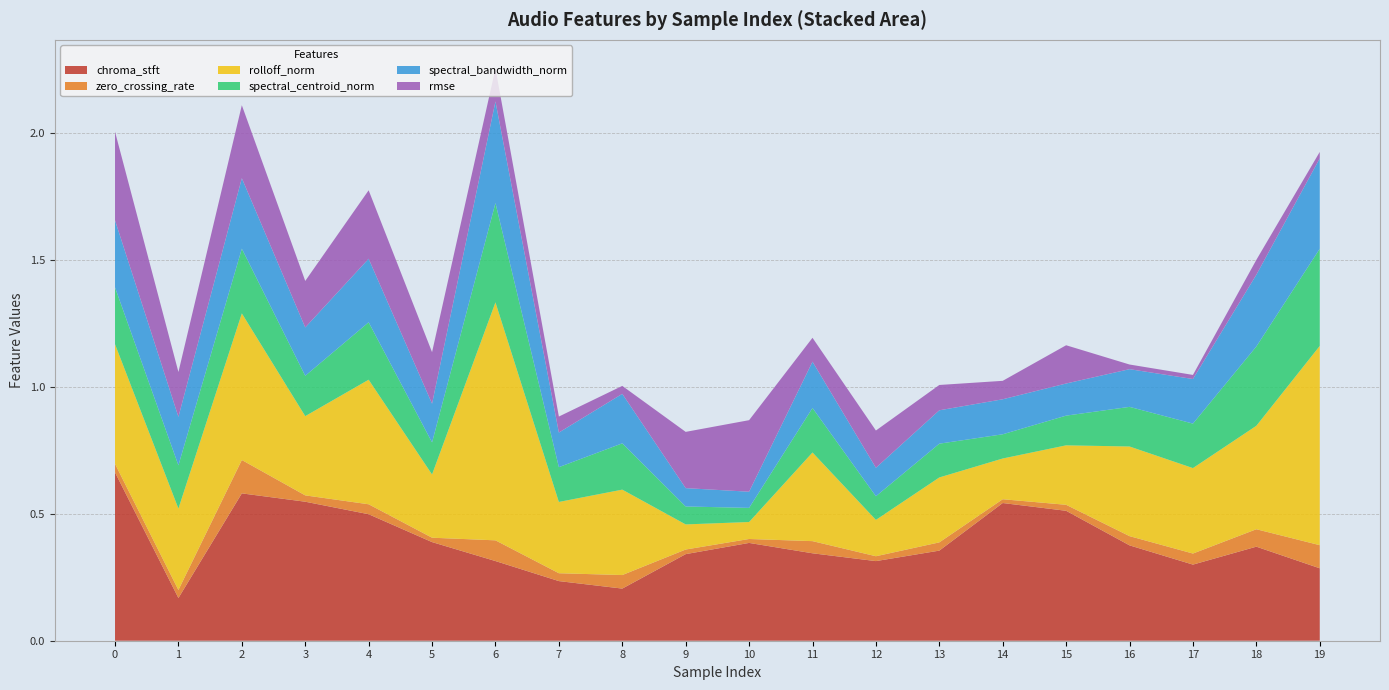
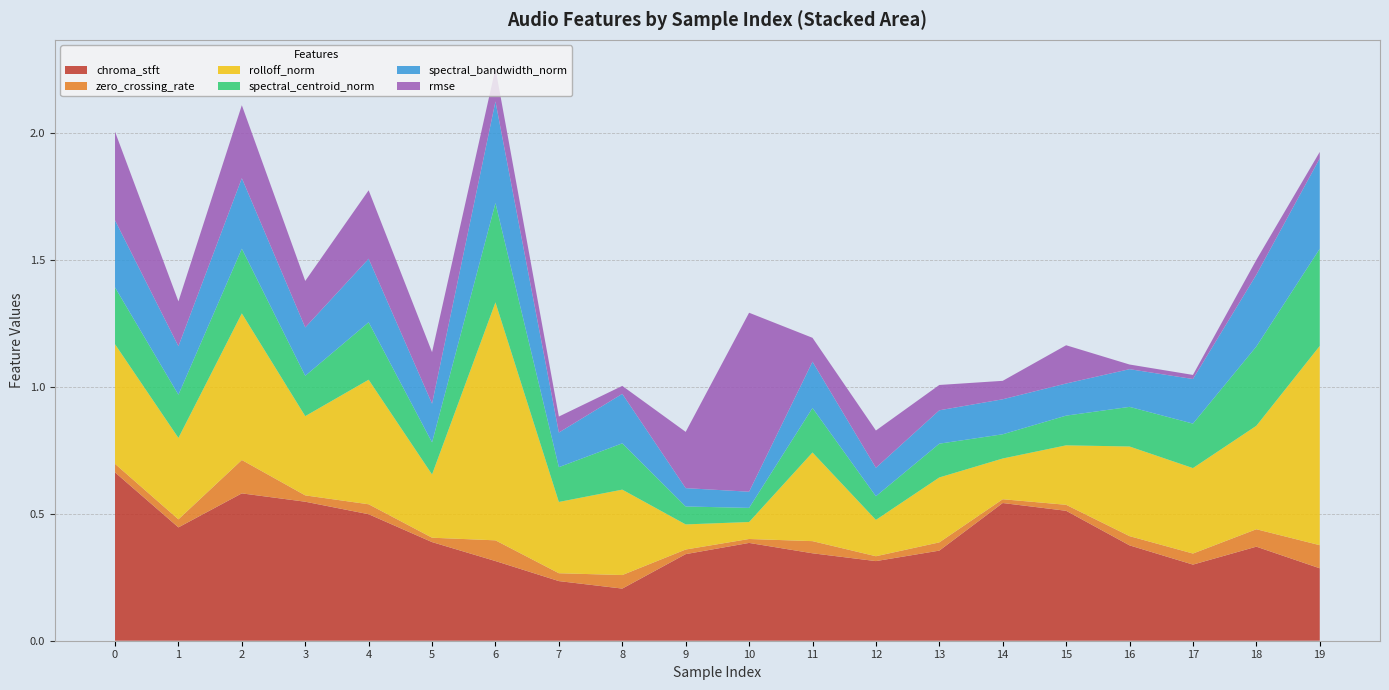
chroma_stft, 1: 0.17 -> 0.45
rmse, 10: 0.28 -> 0.70
